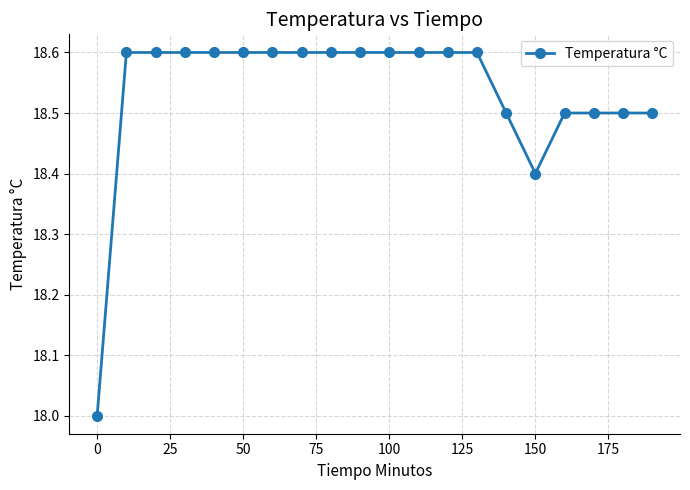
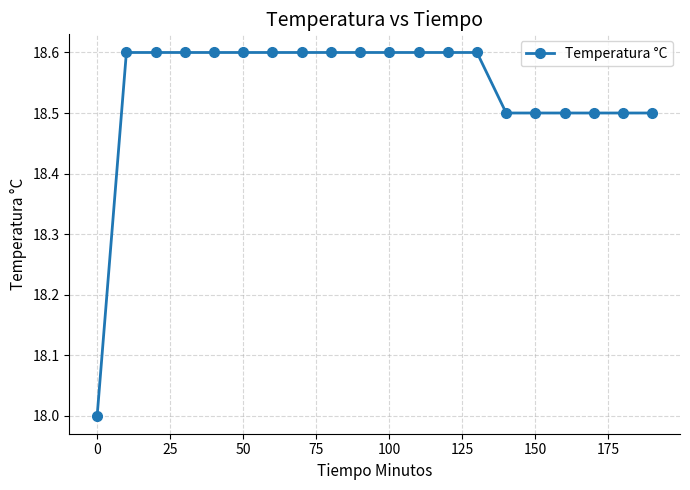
150: 18.4 -> 18.5
